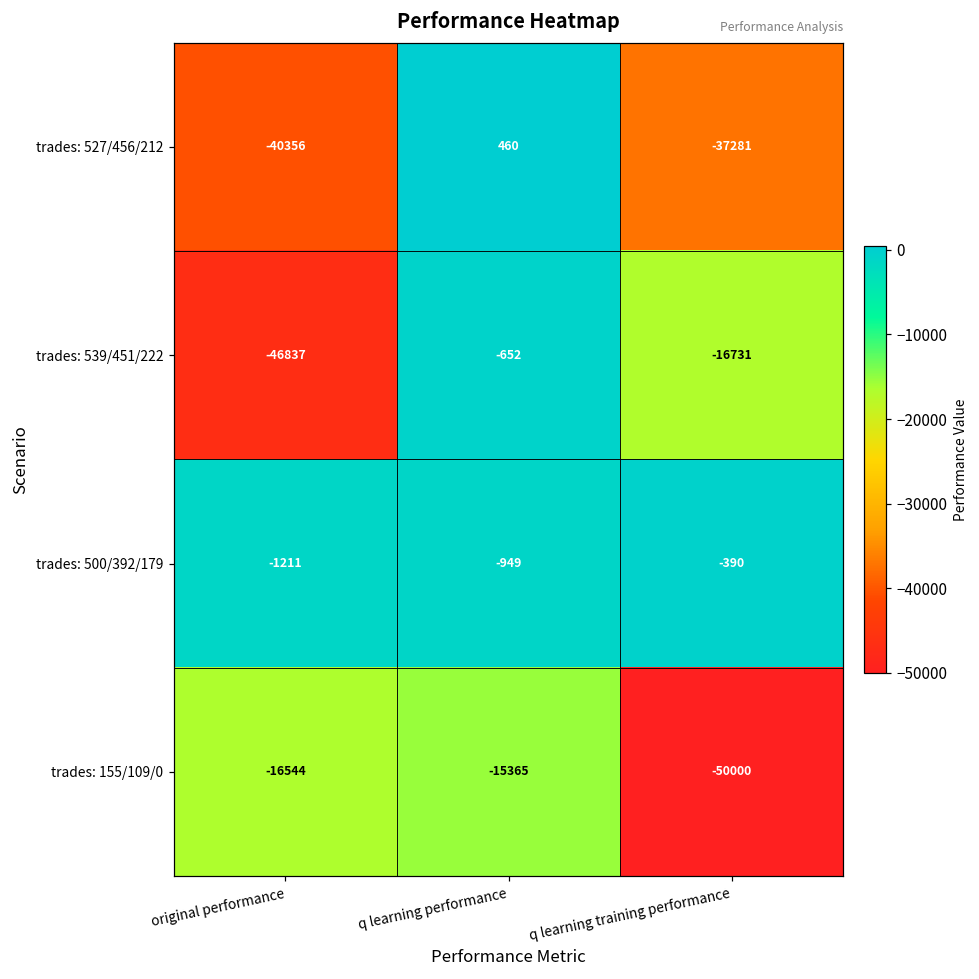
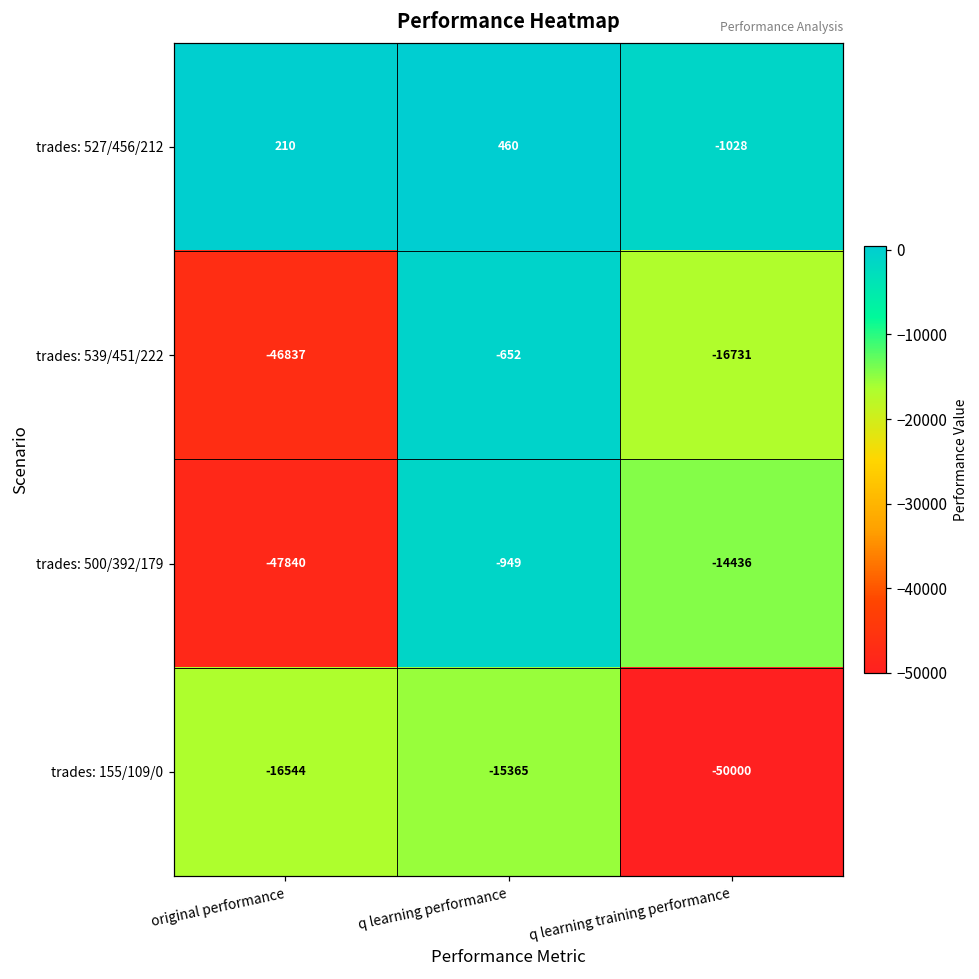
trades: 527/456/212, original performance: -40356 -> 210
trades: 527/456/212, q learning training performance: -37281 -> -1028
trades: 500/392/179, original performance: -1211 -> -47840
trades: 500/392/179, q learning training performance: -390 -> -14436
